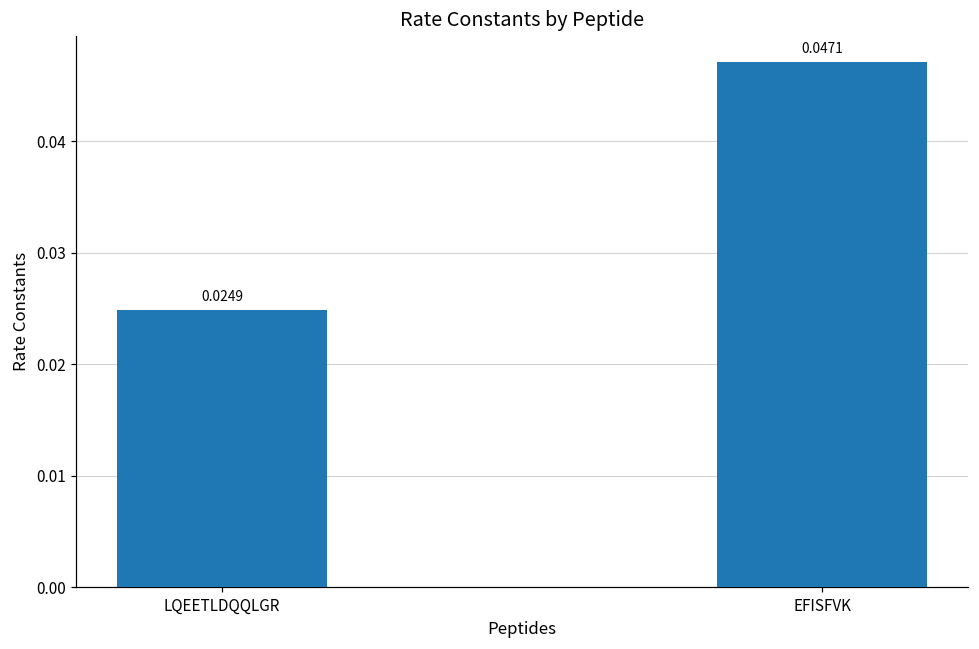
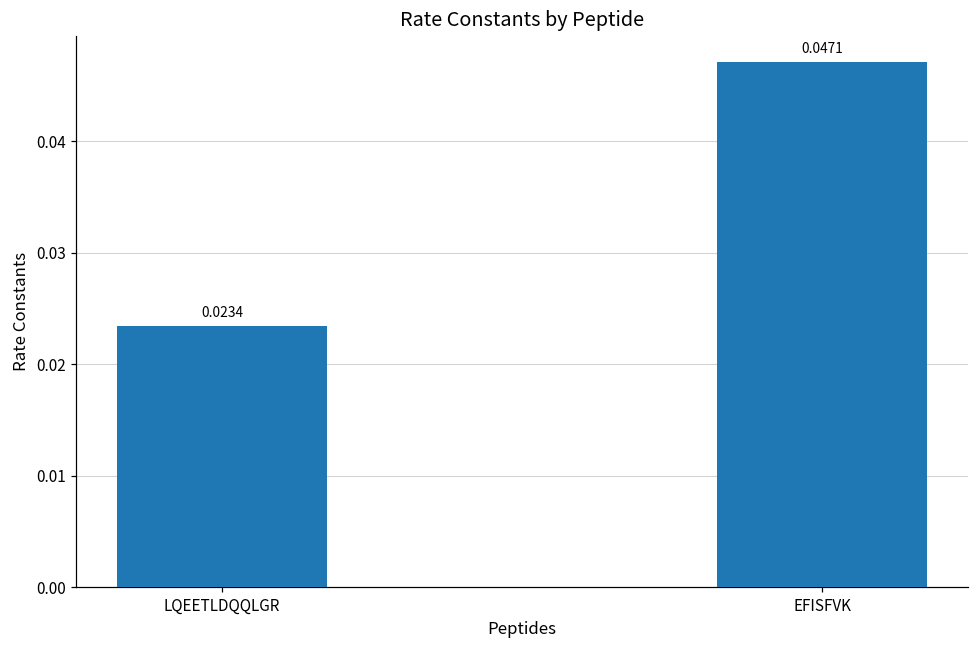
LQEETLDQQLGR: 0.0249 -> 0.0234
